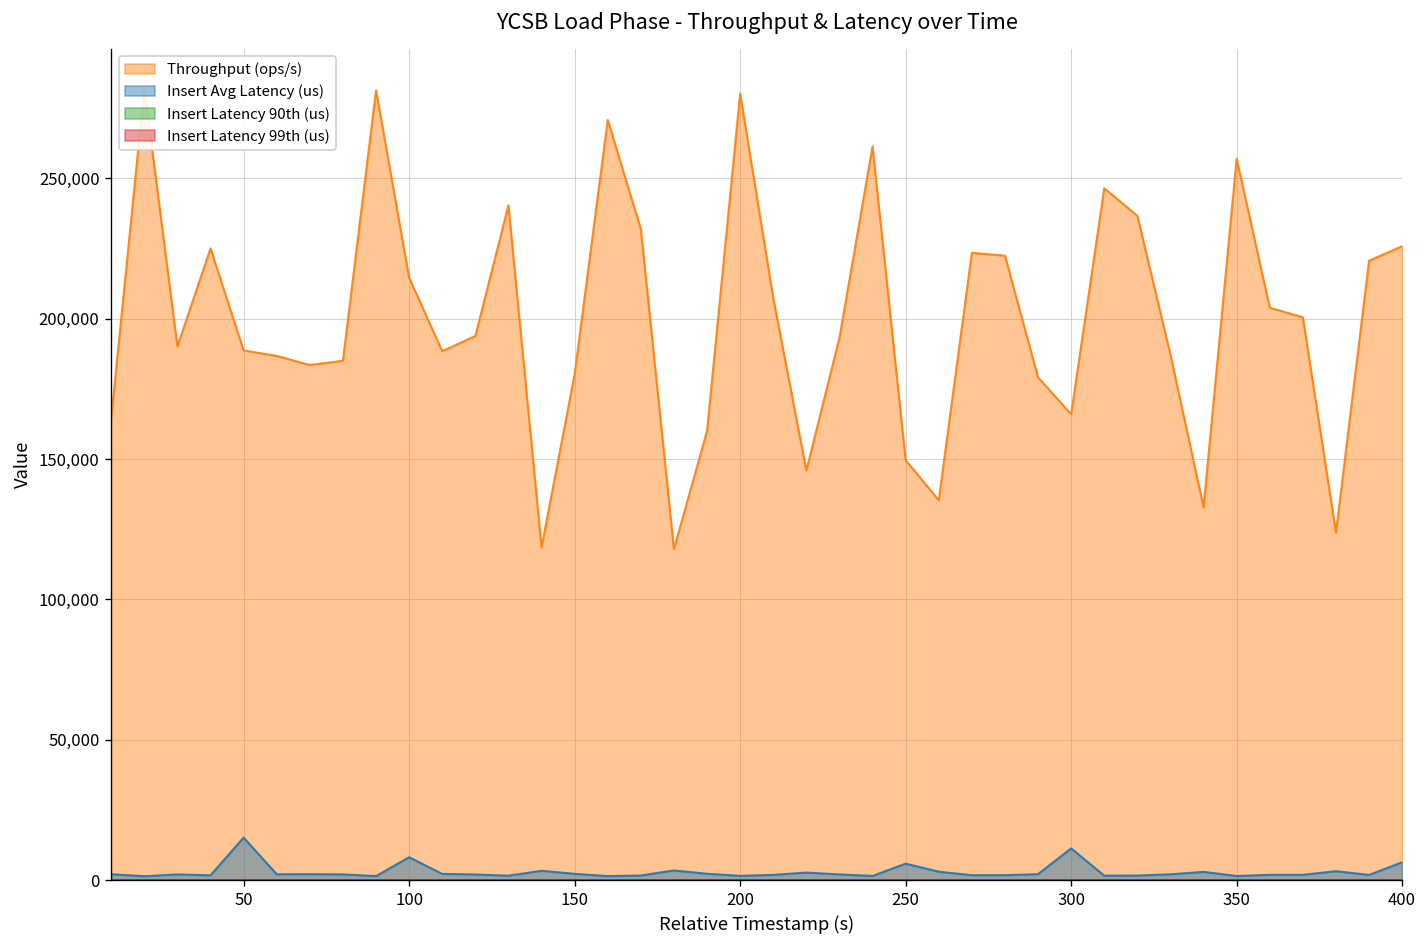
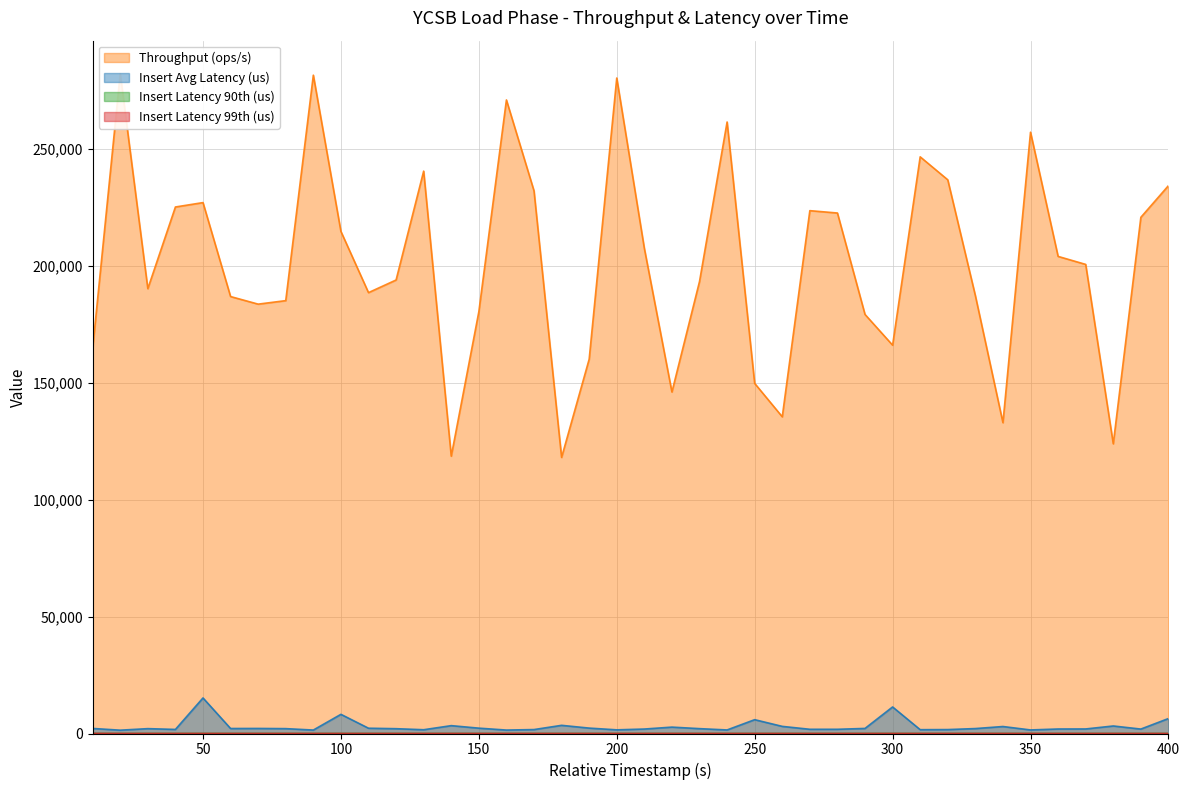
Throughput (ops/s), 50: 189,000 -> 227,000
Throughput (ops/s), 400: 226,000 -> 234,000
